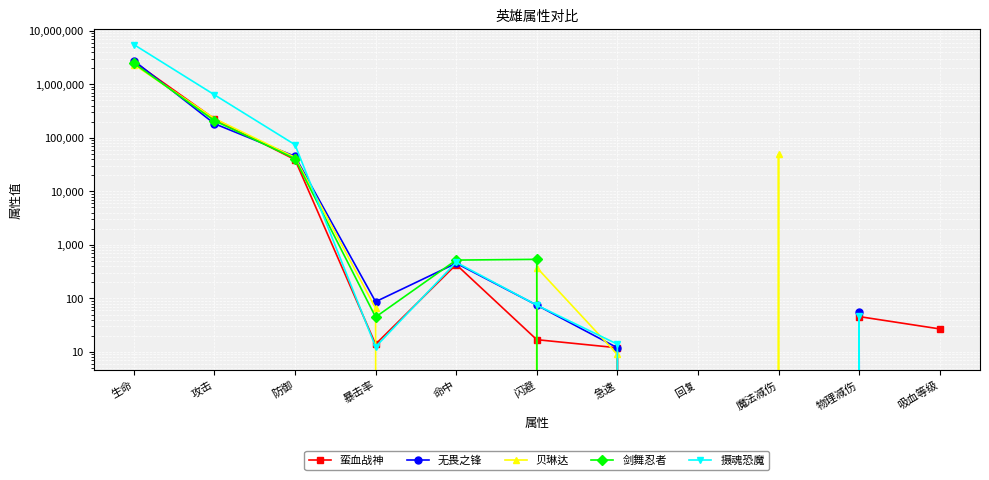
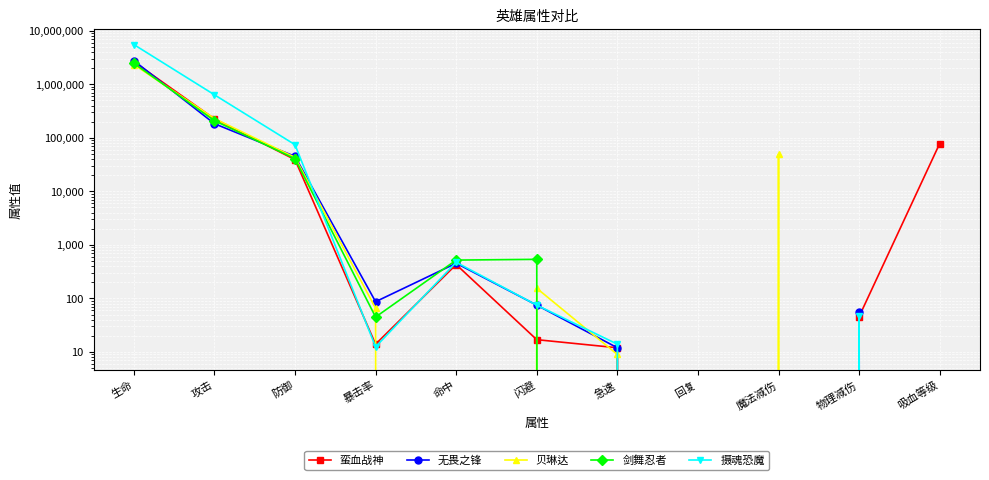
贝琳达, 闪避: 400 -> 160
蛮血战神, 吸血等级: 30 -> 80,000
